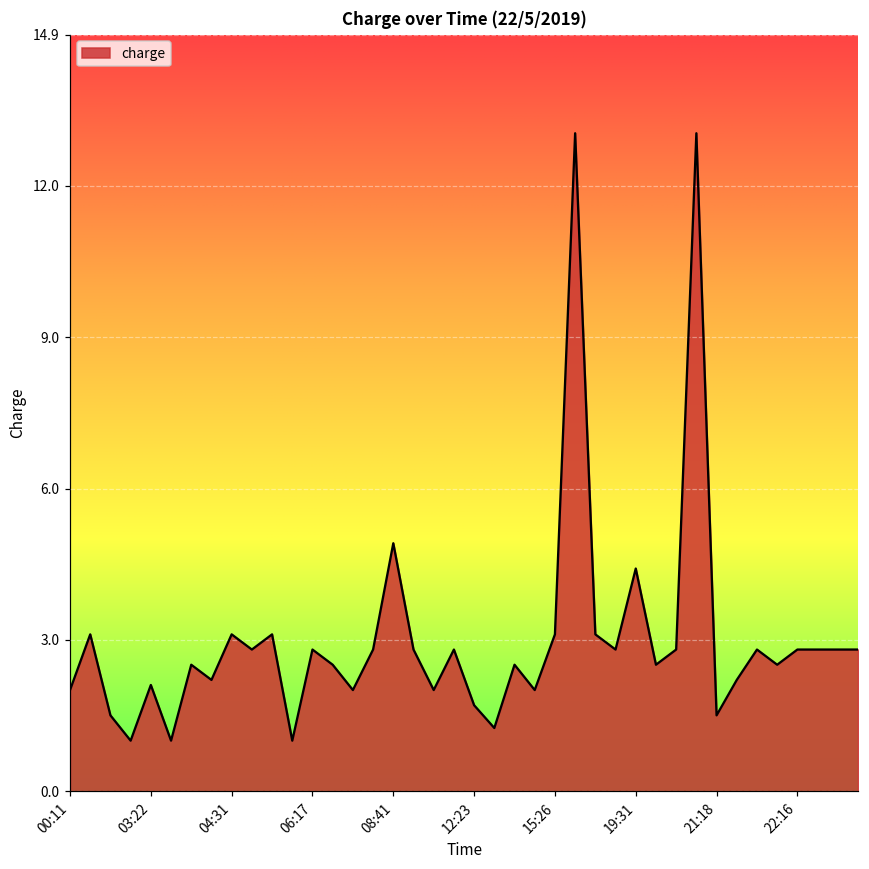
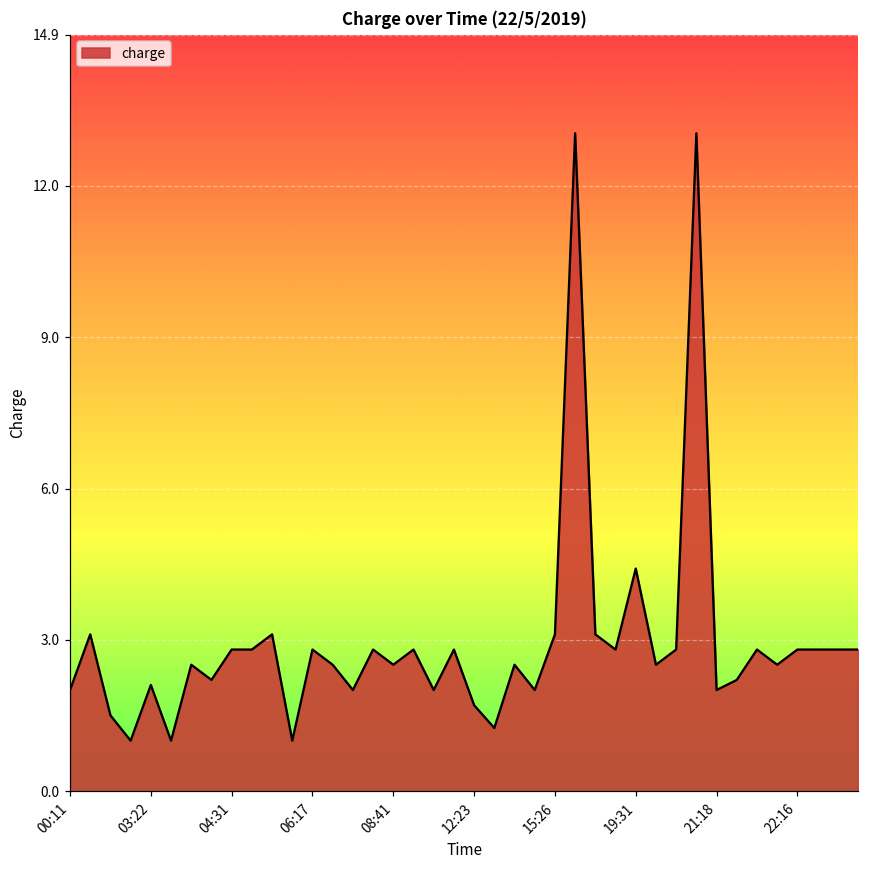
04:31: 3.1 -> 2.8
08:41: 4.9 -> 2.5
21:18: 1.5 -> 2.0
